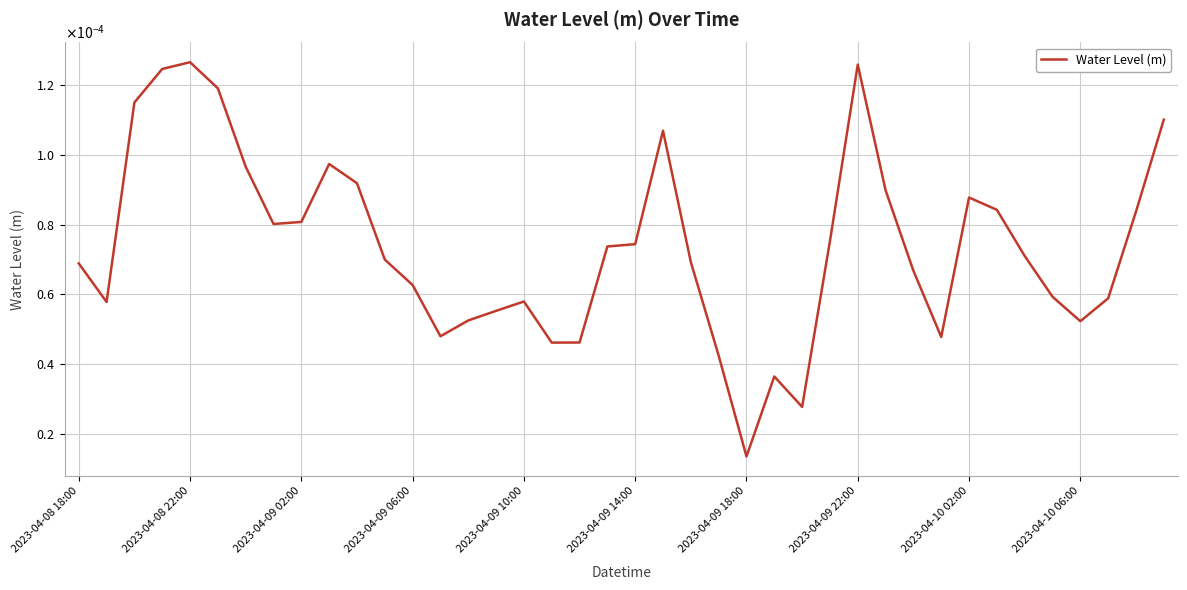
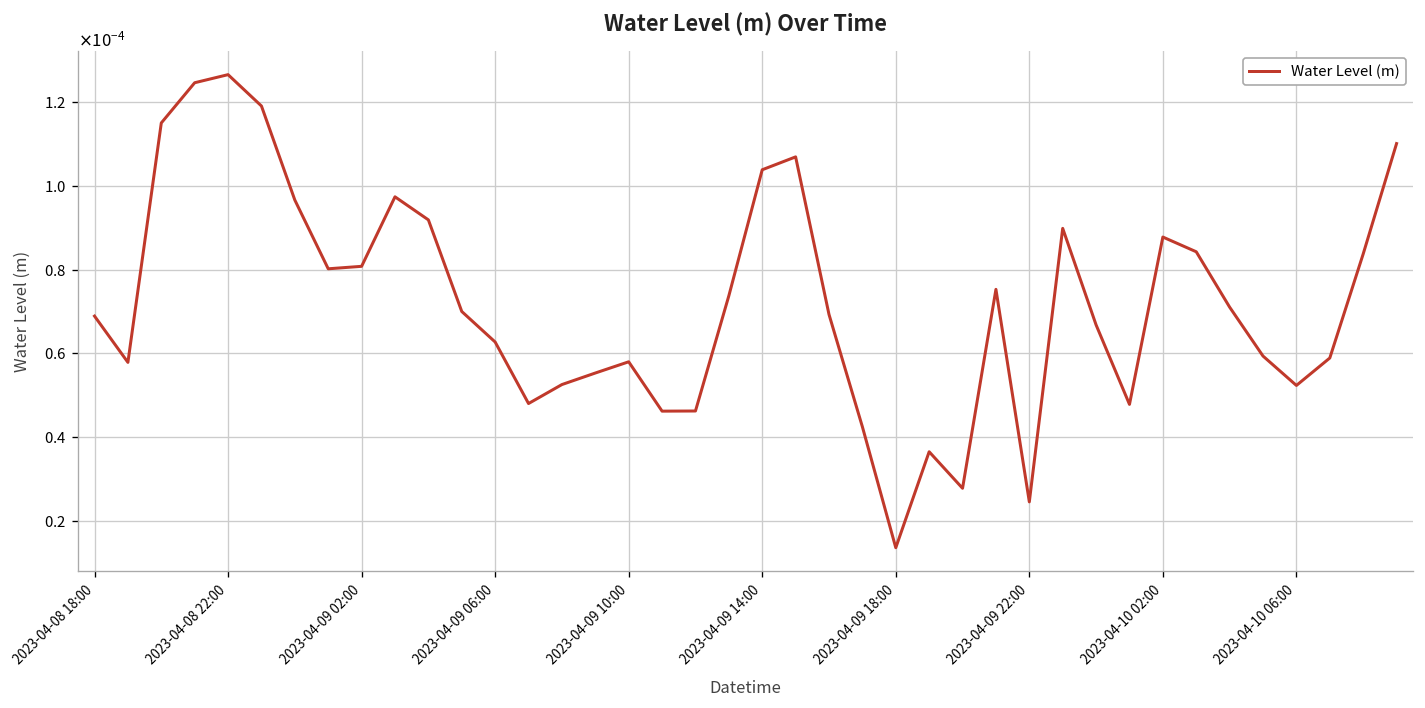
2023-04-09 14:00: 0.000074 -> 0.000104
2023-04-09 22:00: 0.000126 -> 0.000024
